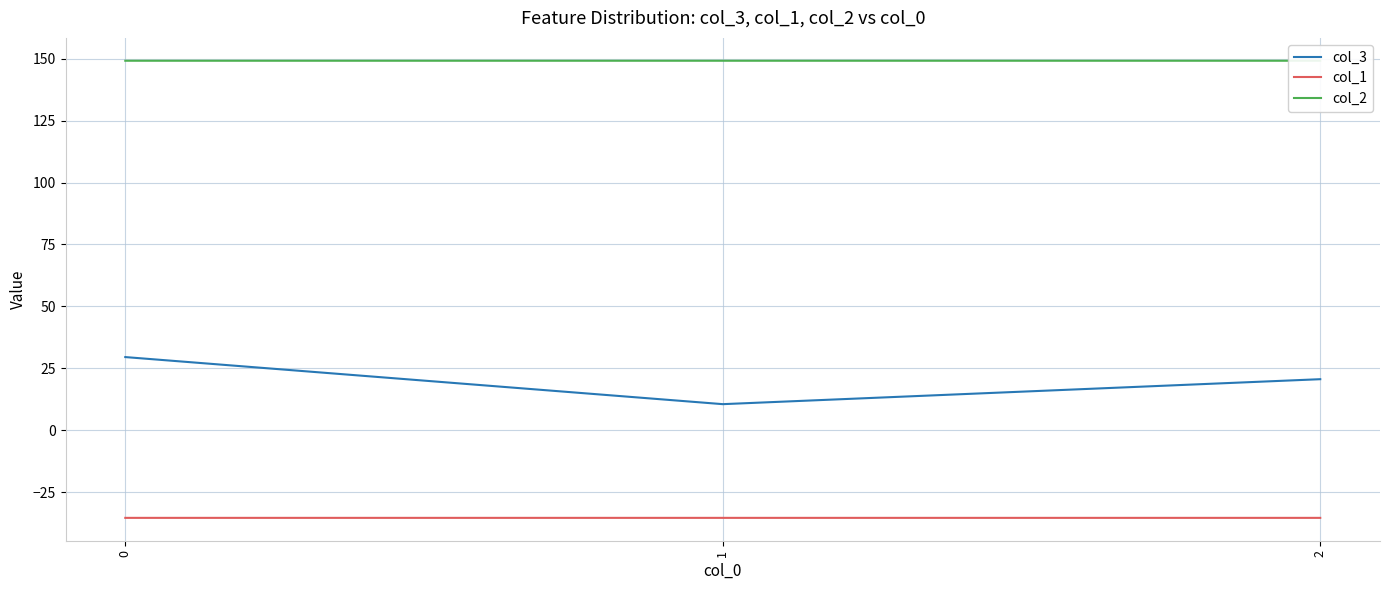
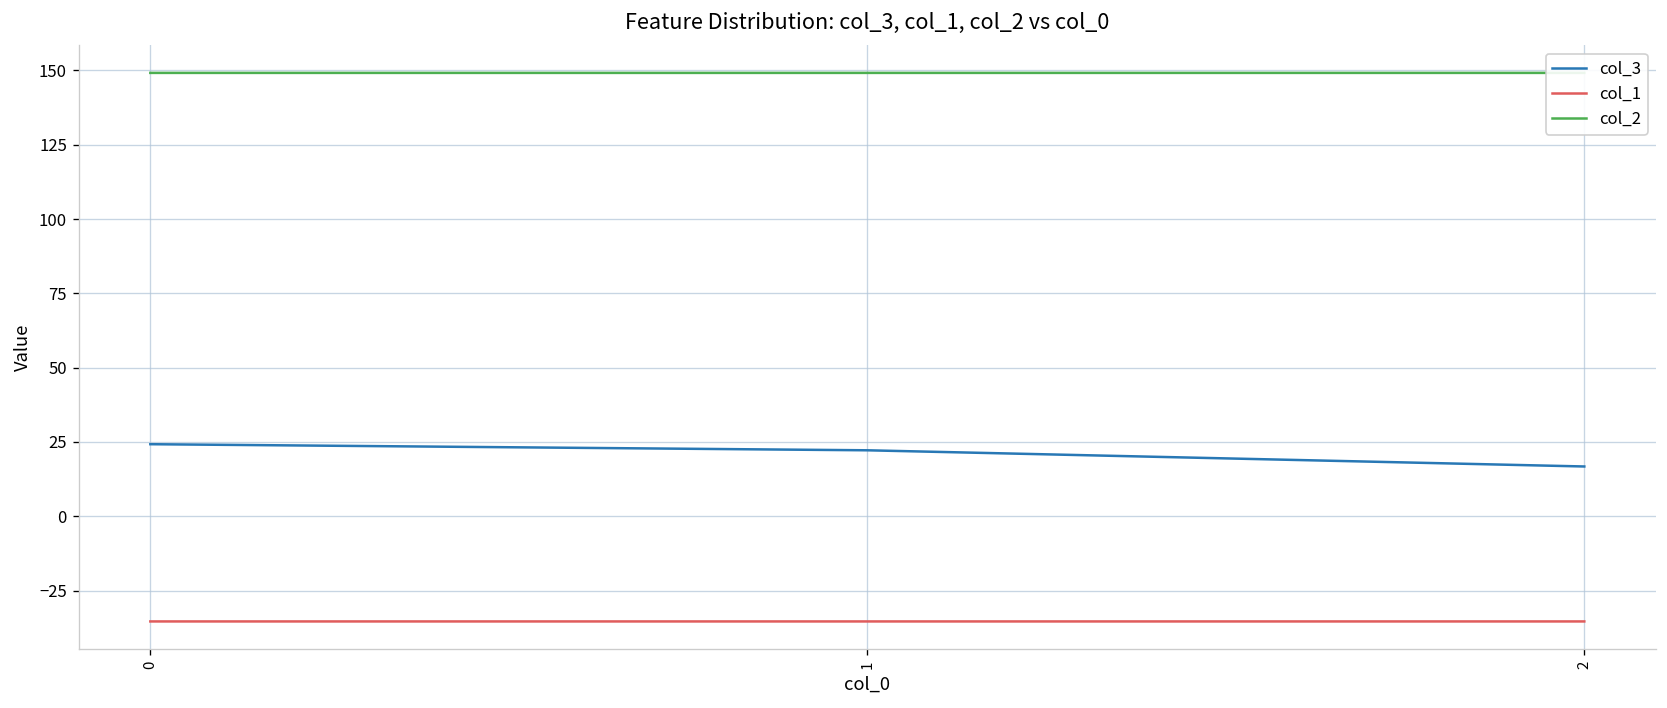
col_3, 0: 30 -> 24
col_3, 1: 11 -> 22
col_3, 2: 21 -> 17
